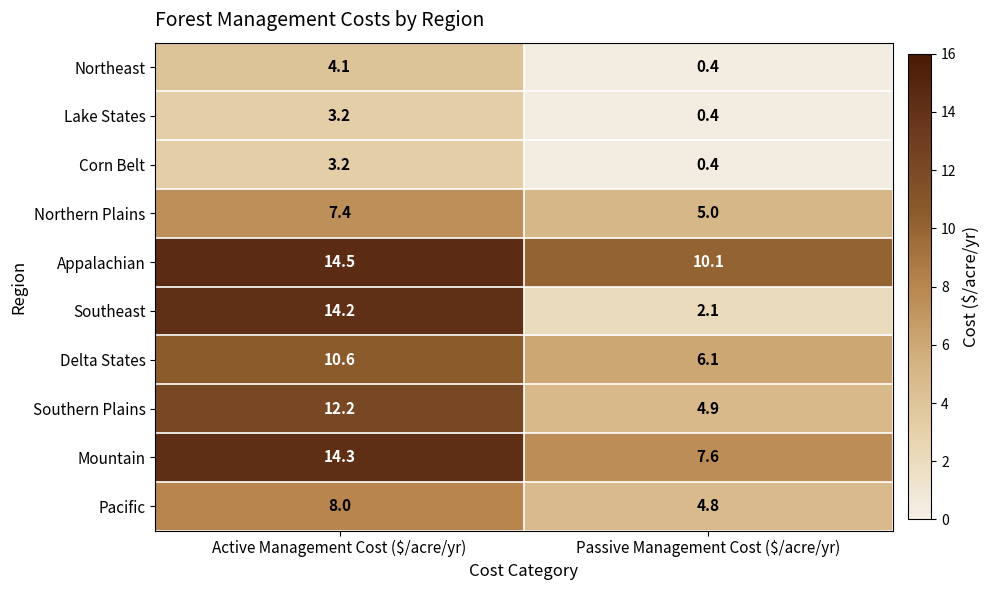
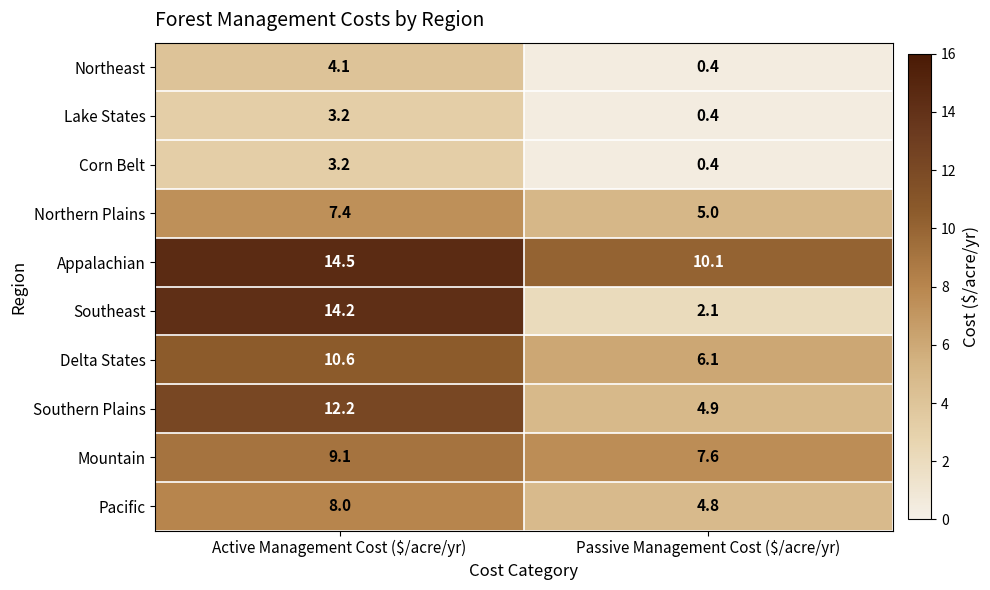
Mountain, Active Management Cost ($/acre/yr): 14.3 -> 9.1
